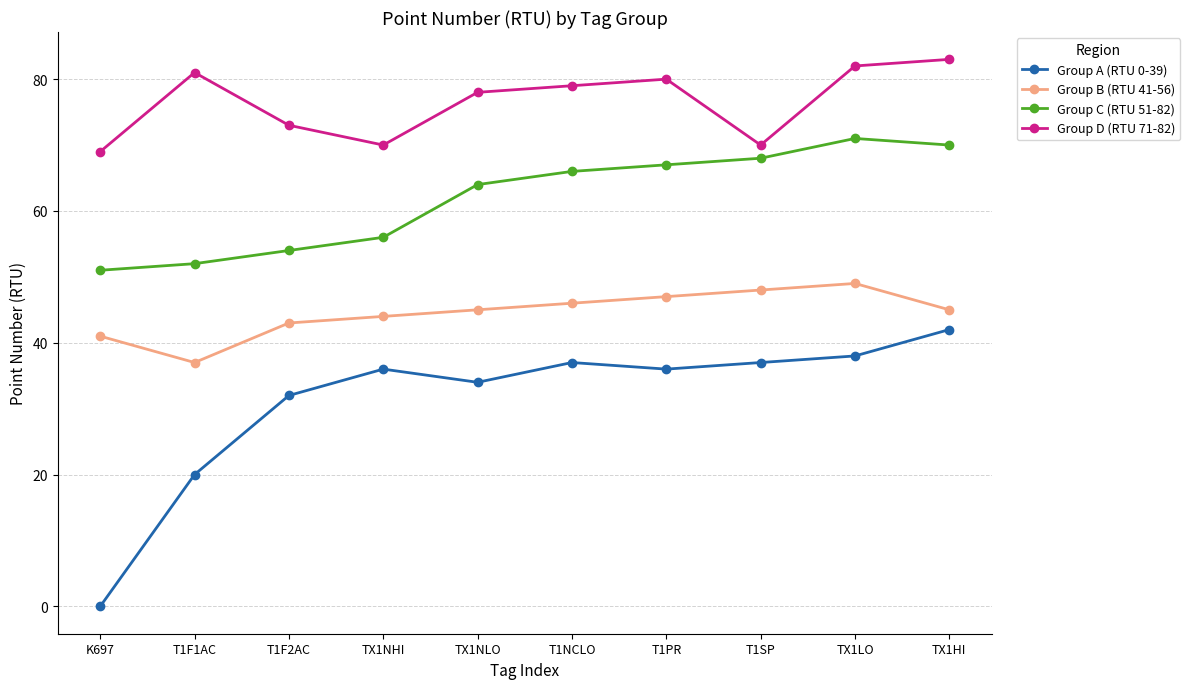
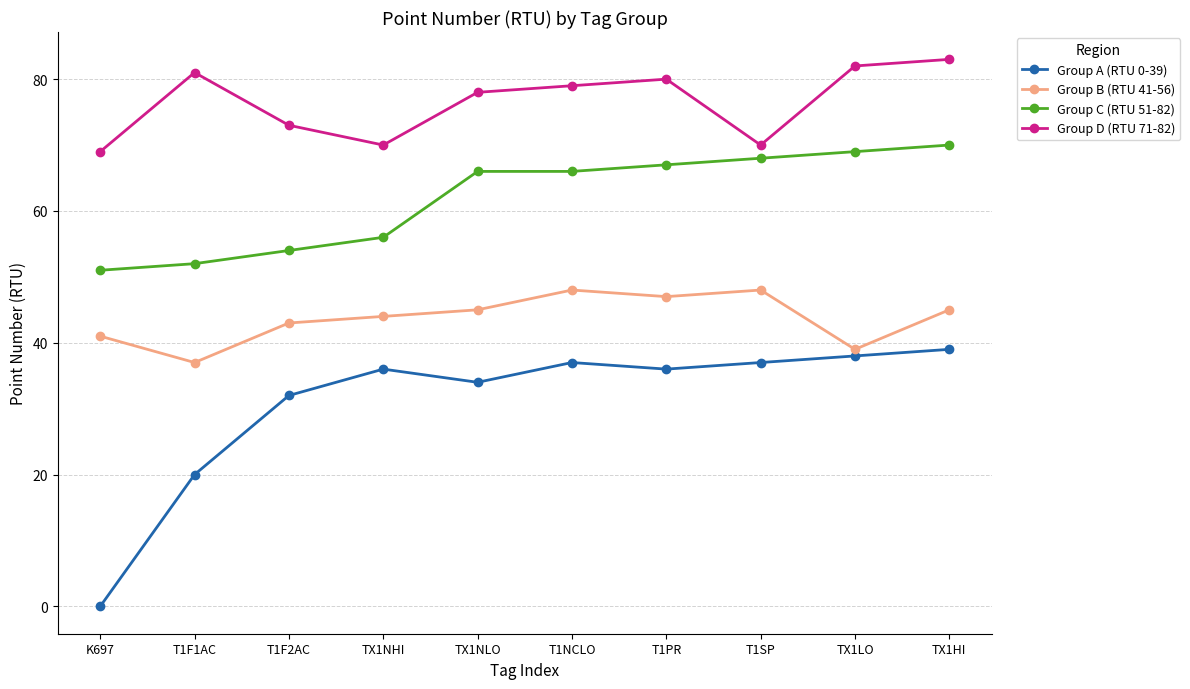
Group C (RTU 51-82), TX1NLO: 64 -> 66
Group B (RTU 41-56), T1NCLO: 46 -> 48
Group B (RTU 41-56), TX1LO: 49 -> 39
Group C (RTU 51-82), TX1LO: 71 -> 69
Group A (RTU 0-39), TX1HI: 42 -> 39
